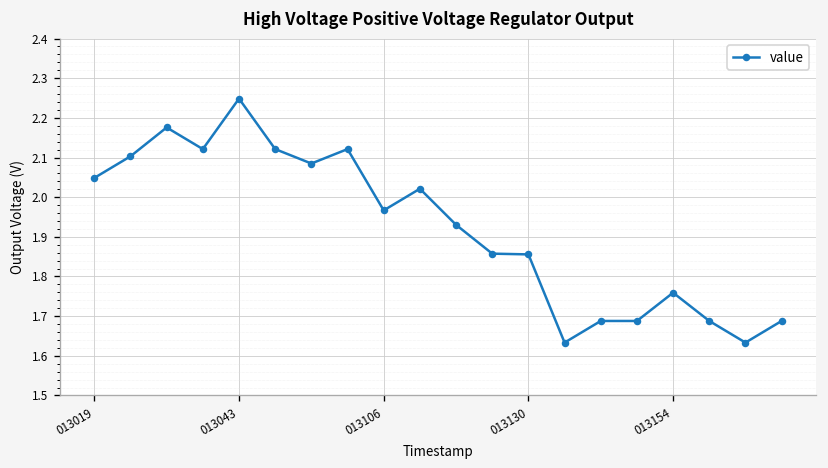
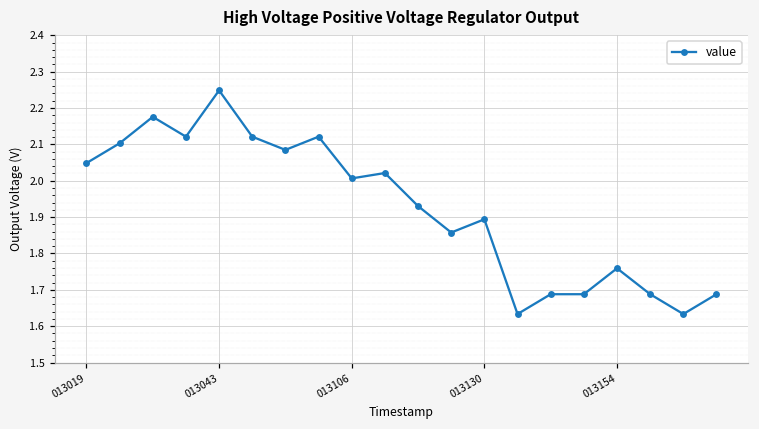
013106: 1.97 -> 2.01
013130: 1.86 -> 1.89
